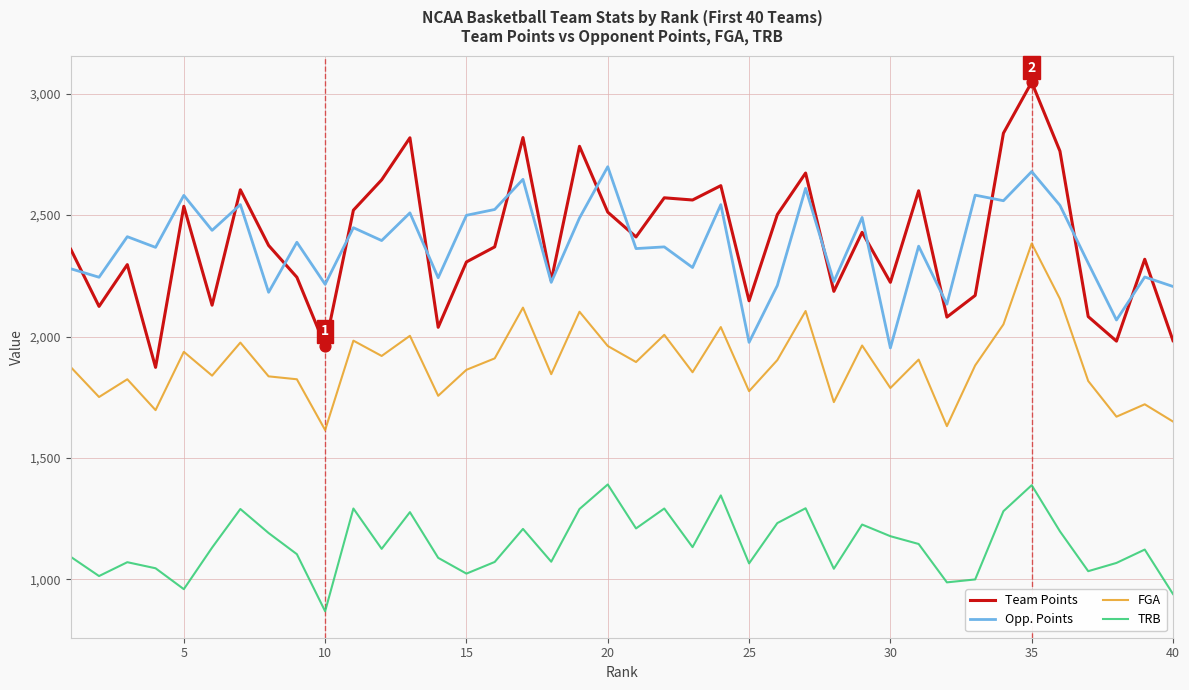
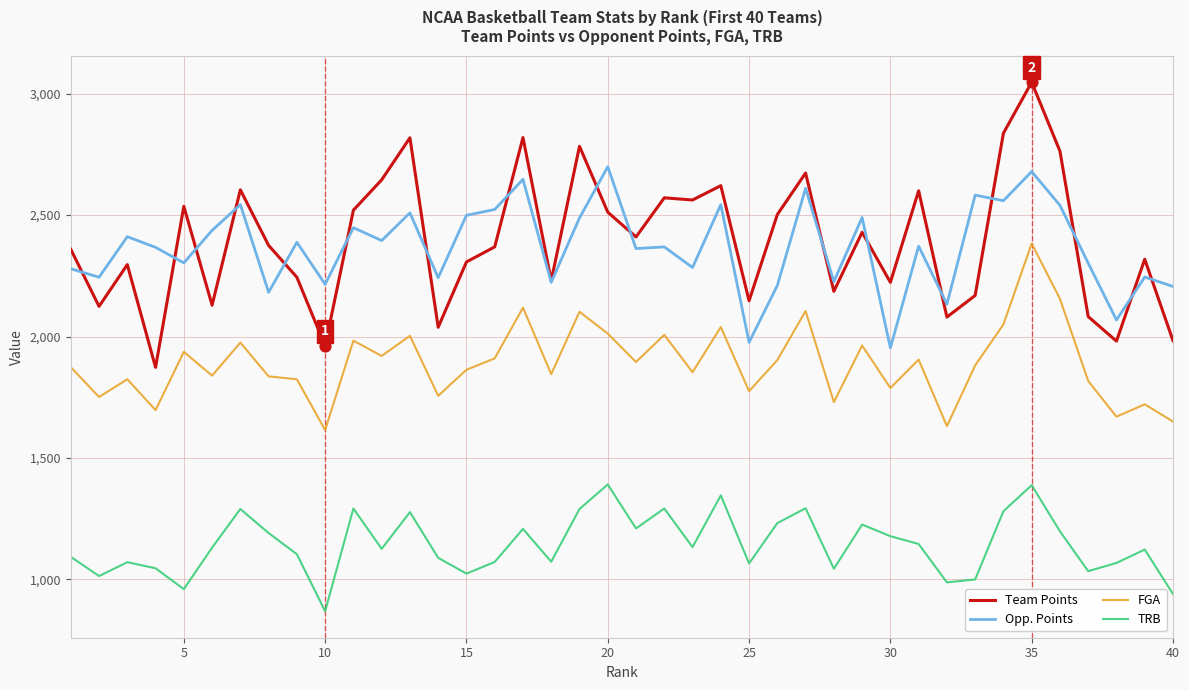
Opp. Points, 5: 2,580 -> 2,300
FGA, 20: 1,960 -> 2,010
